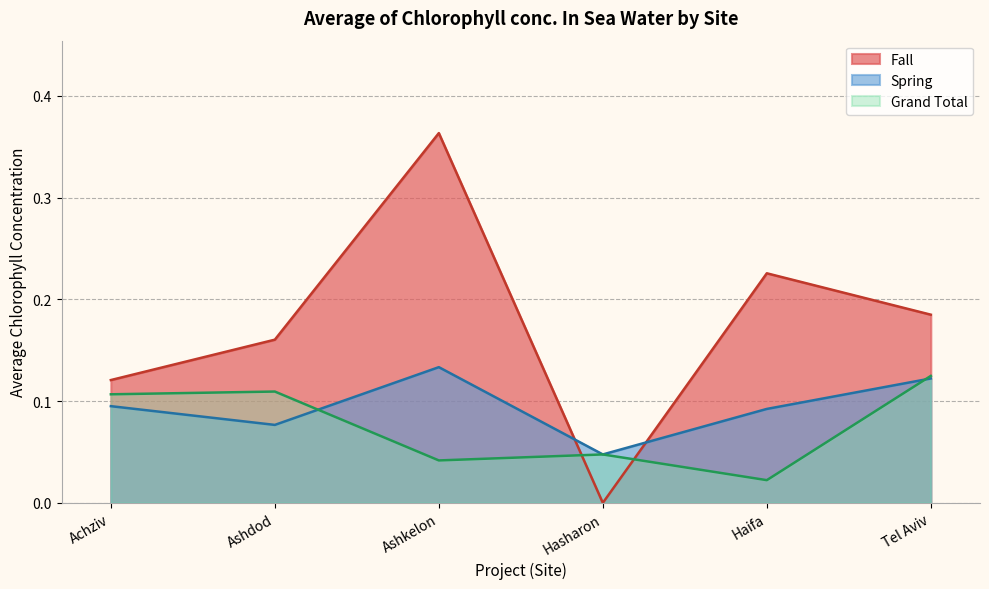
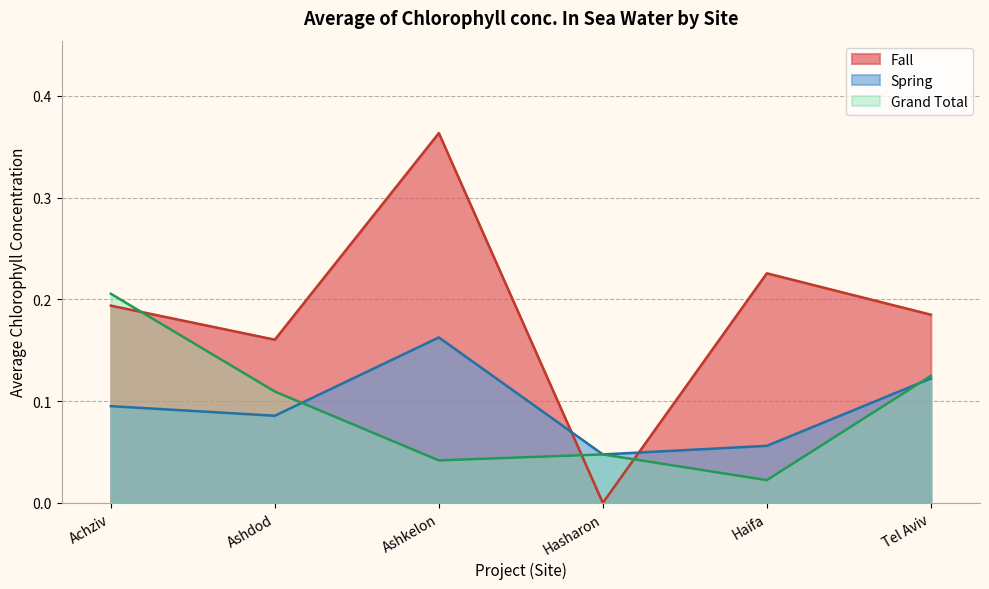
Fall, Achziv: 0.121 -> 0.194
Grand Total, Achziv: 0.107 -> 0.206
Spring, Ashdod: 0.077 -> 0.086
Spring, Ashkelon: 0.133 -> 0.163
Spring, Haifa: 0.092 -> 0.056
